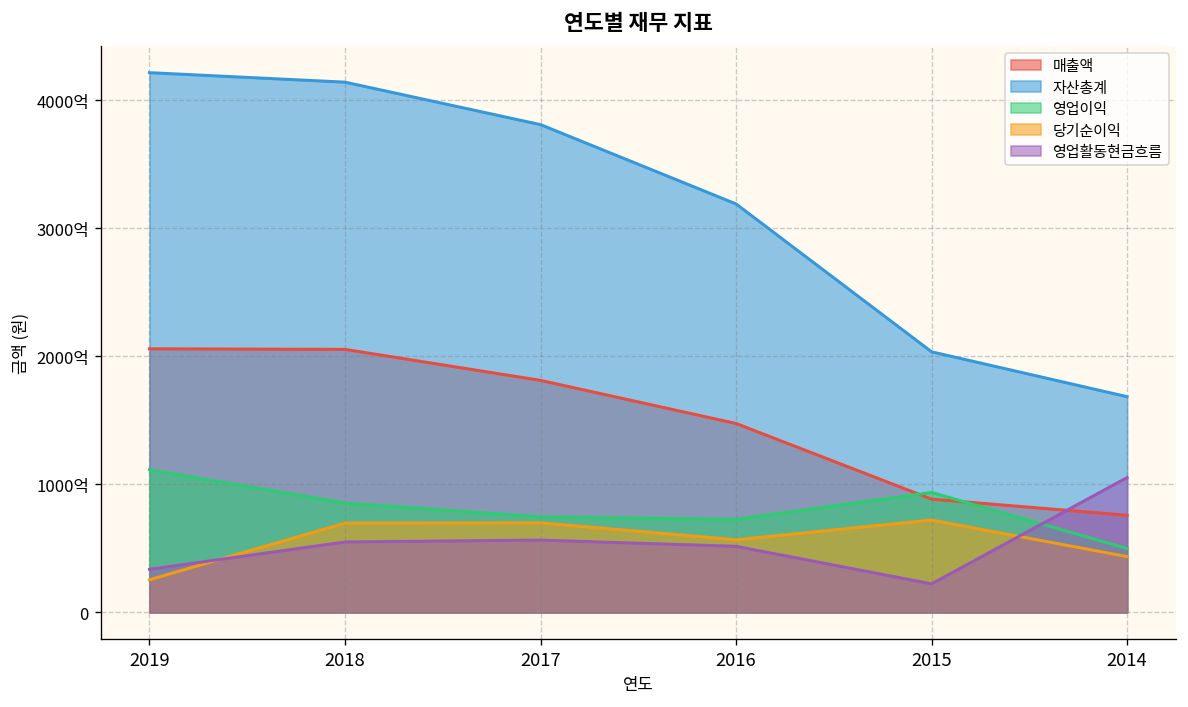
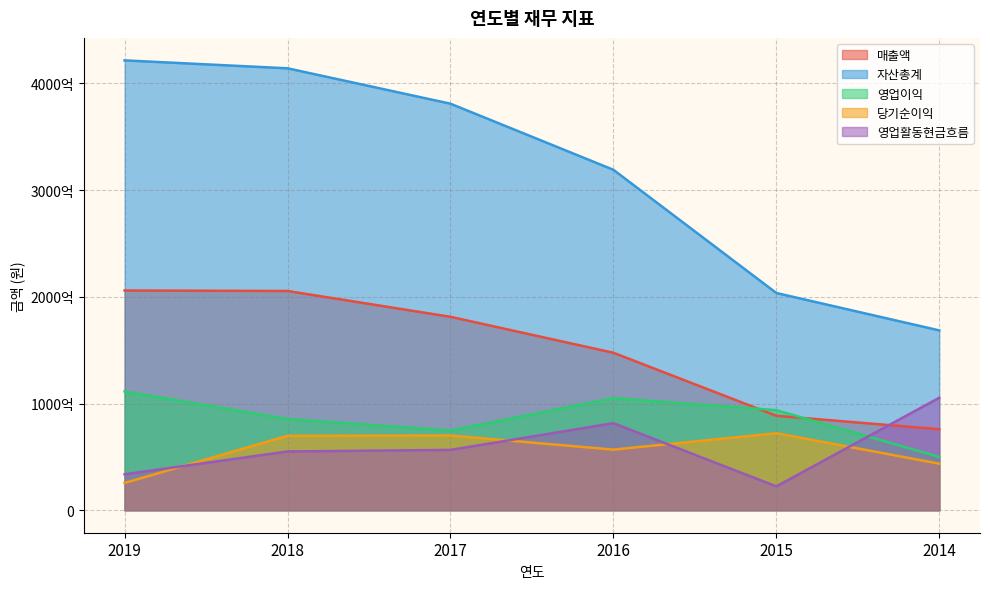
영업이익, 2016: 730억 -> 1050억
영업활동현금흐름, 2016: 520억 -> 820억
